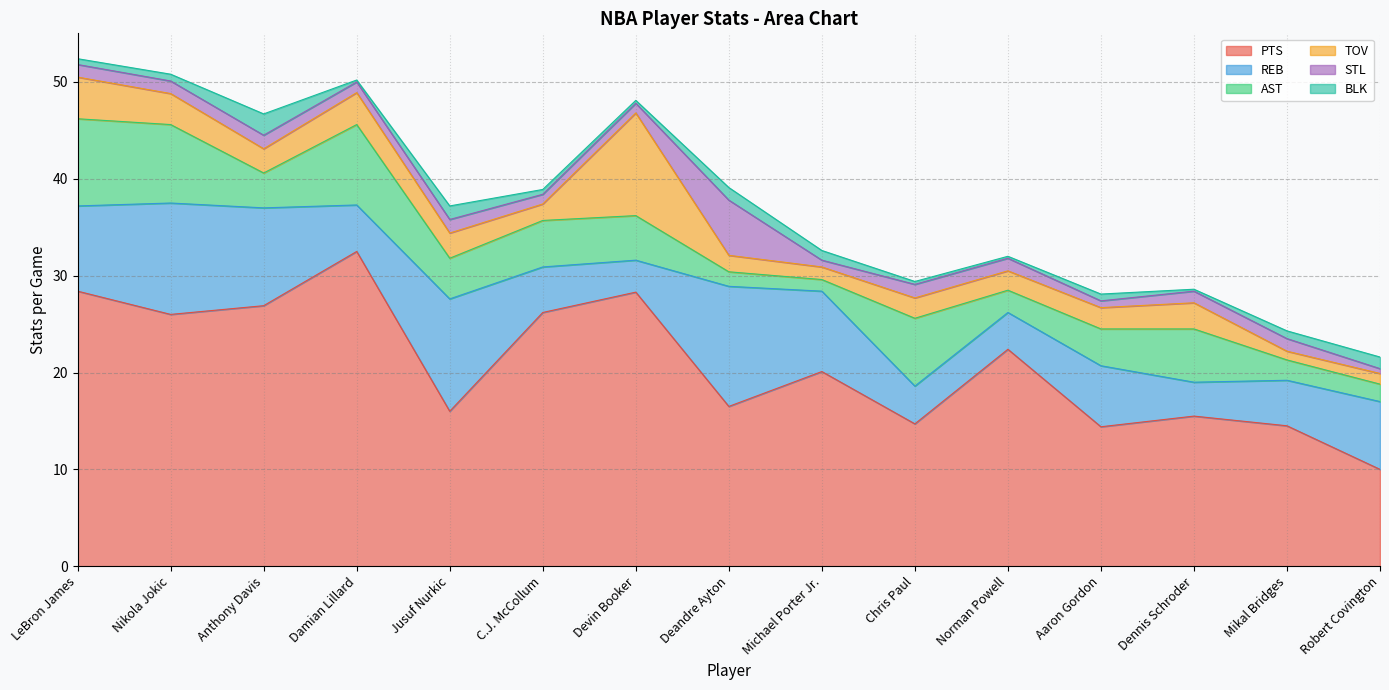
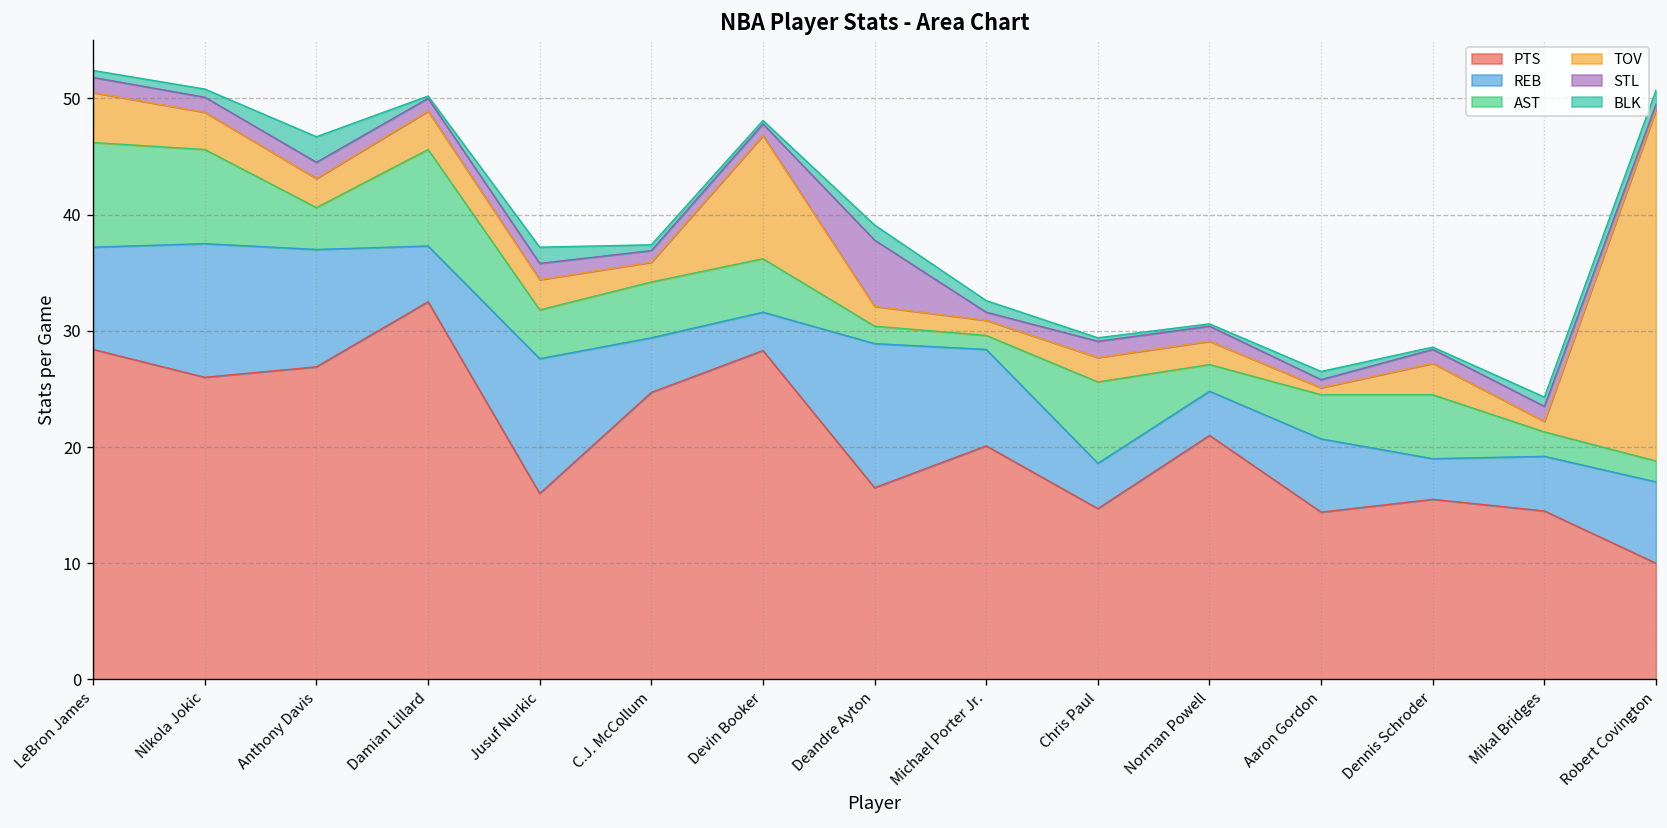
PTS, C.J. McCollum: 26 -> 25
PTS, Norman Powell: 22 -> 21
TOV, Aaron Gordon: 2 -> 1
TOV, Robert Covington: 1 -> 30
